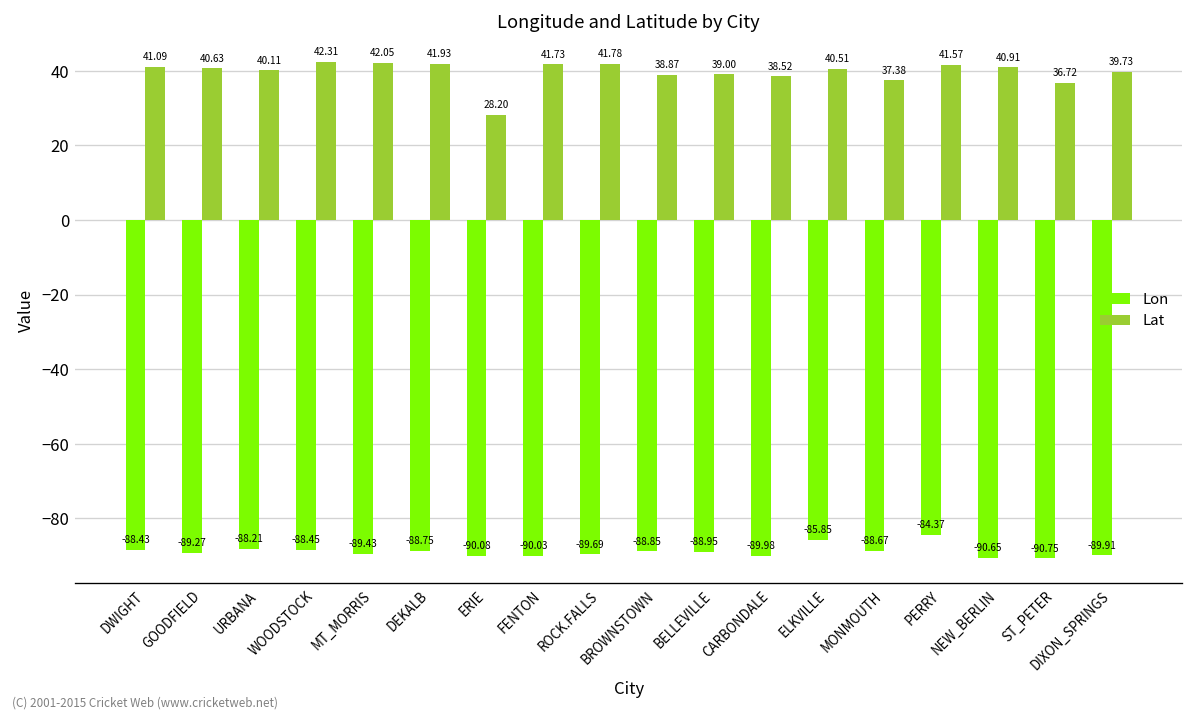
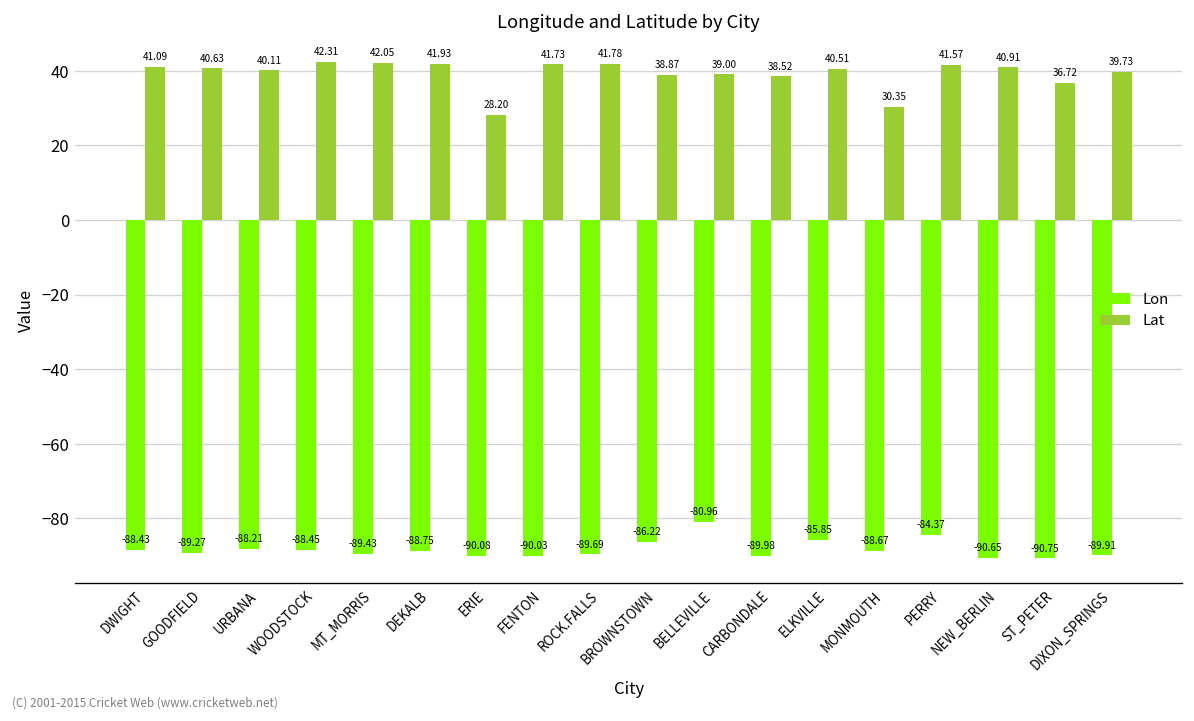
Lon, BROWNSTOWN: -88.85 -> -86.22
Lon, BELLEVILLE: -88.95 -> -80.96
Lat, MONMOUTH: 37.38 -> 30.35
